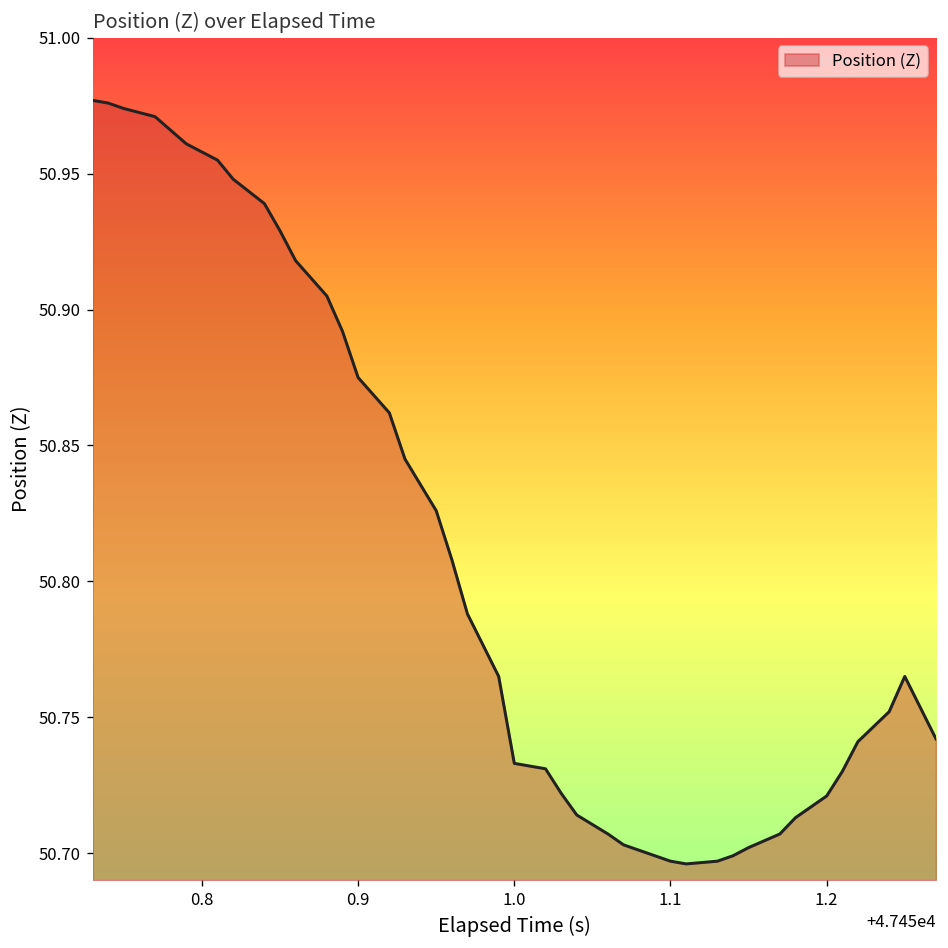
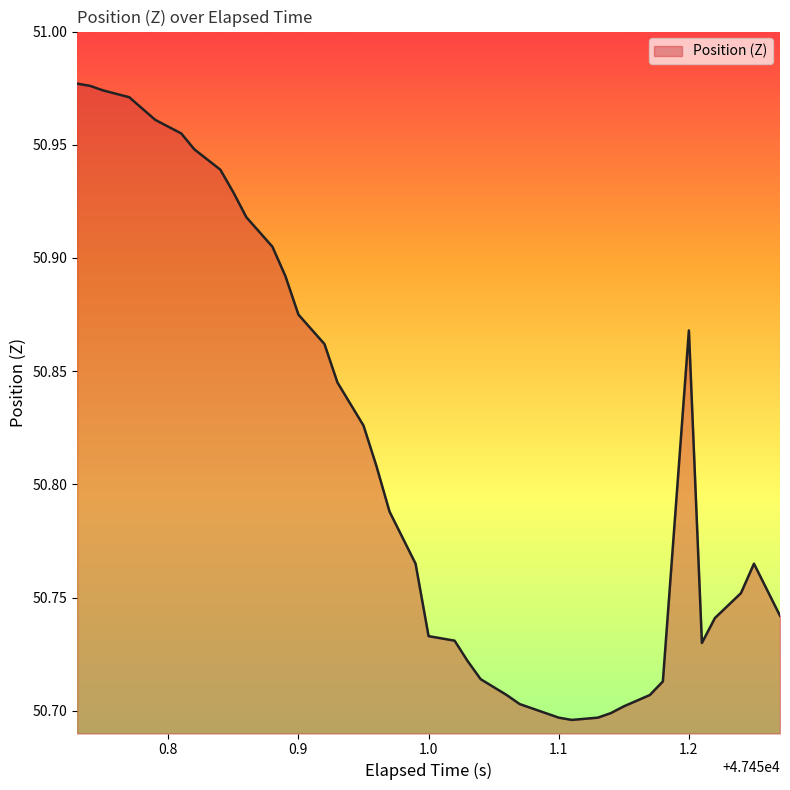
1.2: 50.721 -> 50.868
